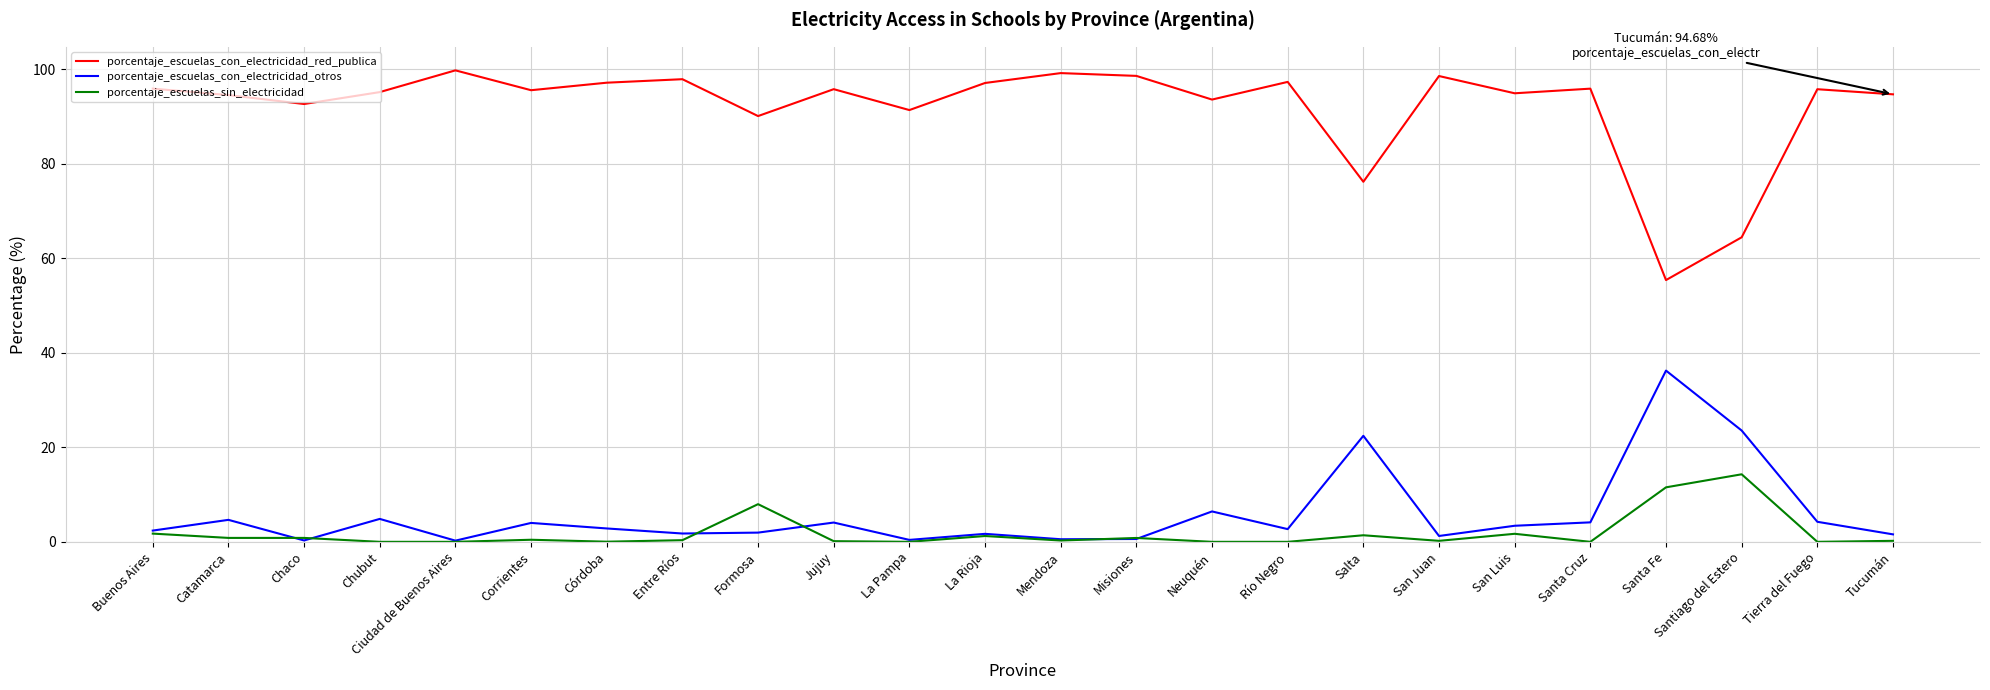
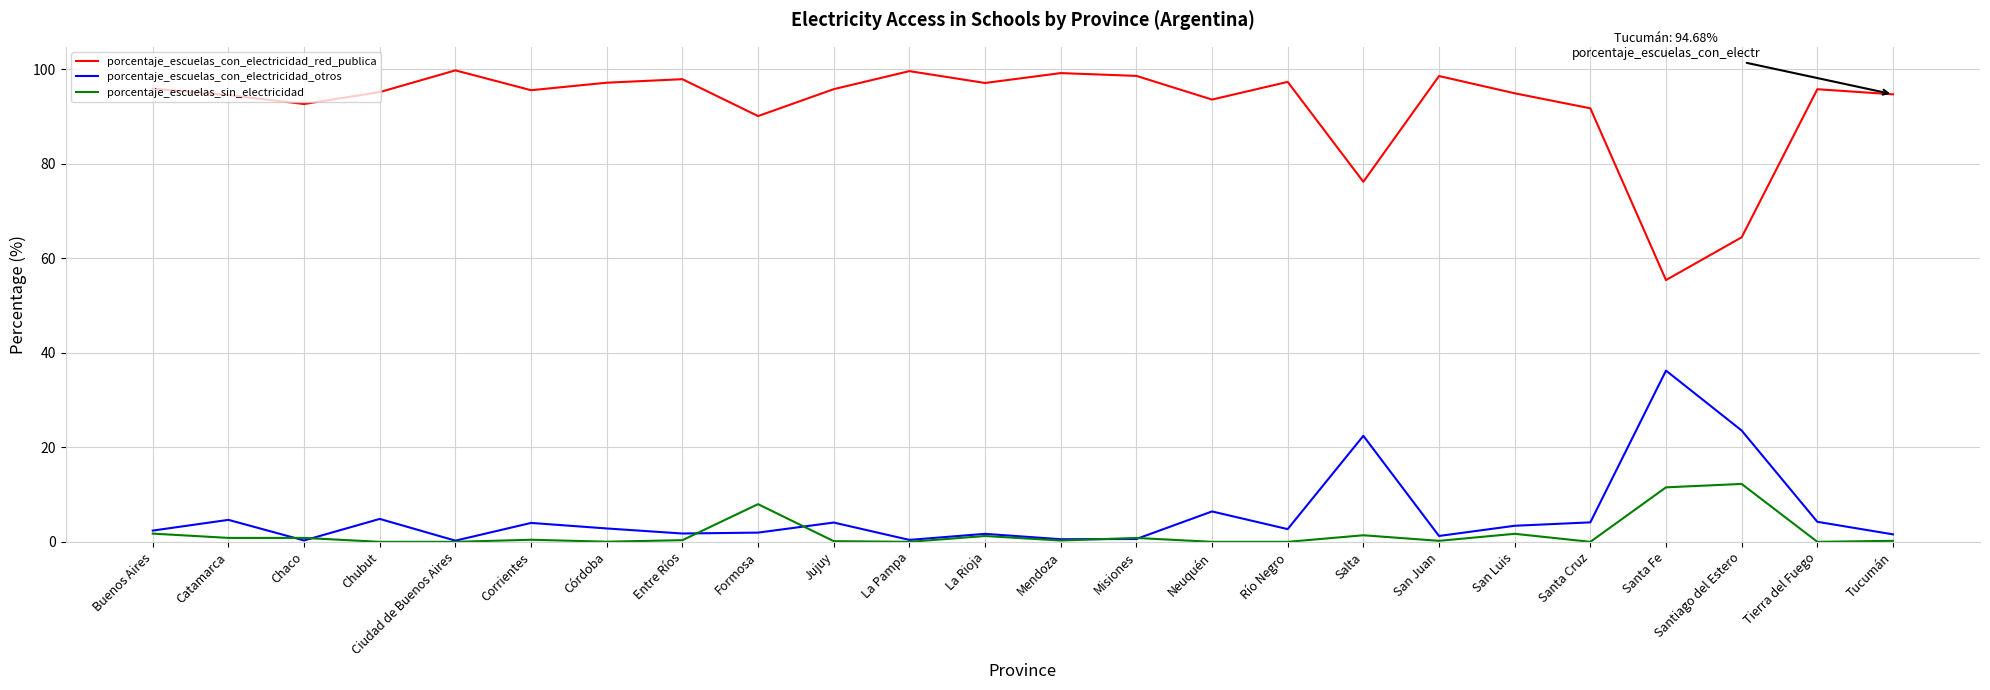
porcentaje_escuelas_con_electricidad_red_publica, La Pampa: 91 -> 100
porcentaje_escuelas_con_electricidad_red_publica, Santa Cruz: 96 -> 92
porcentaje_escuelas_sin_electricidad, Santiago del Estero: 14 -> 12
